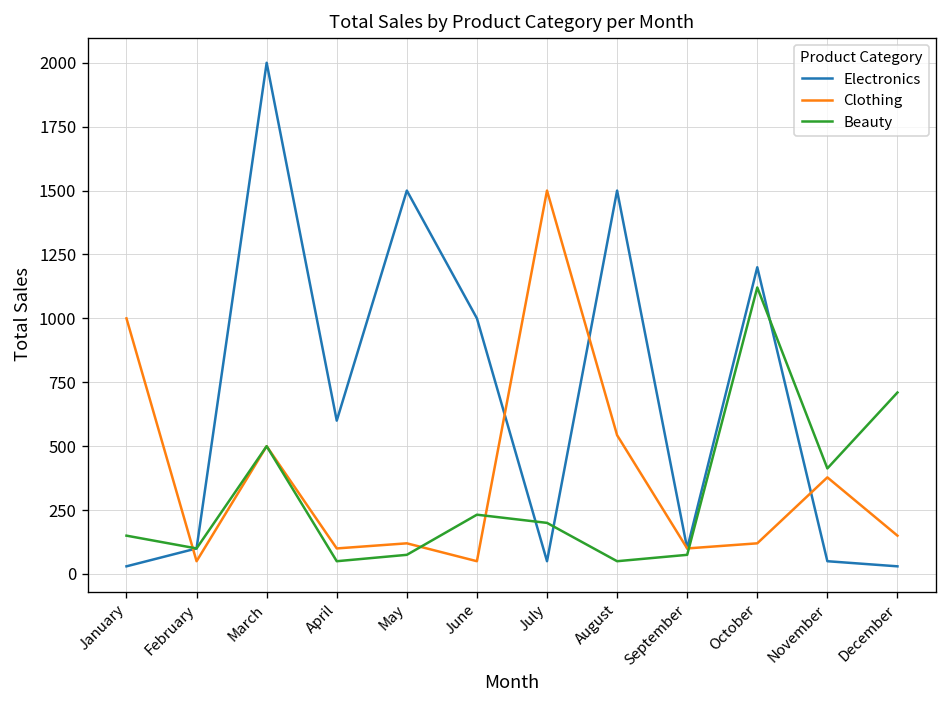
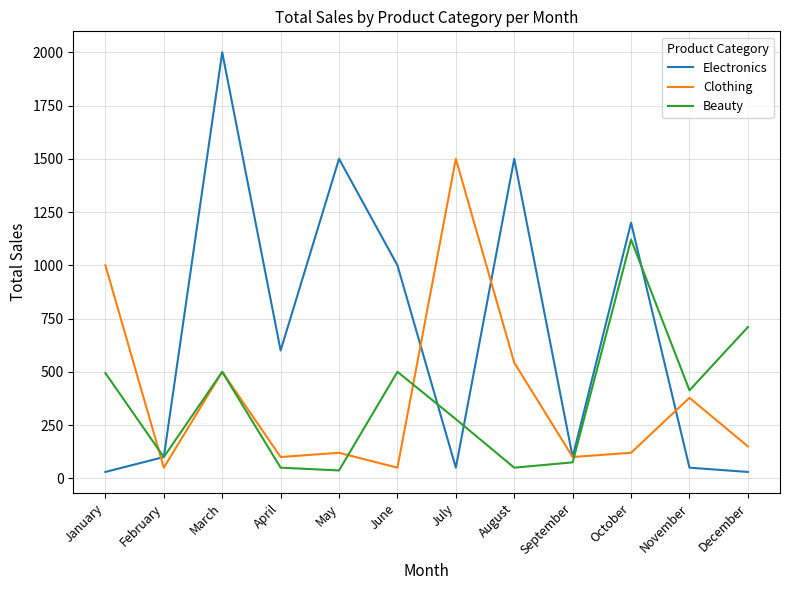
Beauty, January: 150 -> 490
Beauty, May: 80 -> 40
Beauty, June: 230 -> 500
Beauty, July: 200 -> 280
